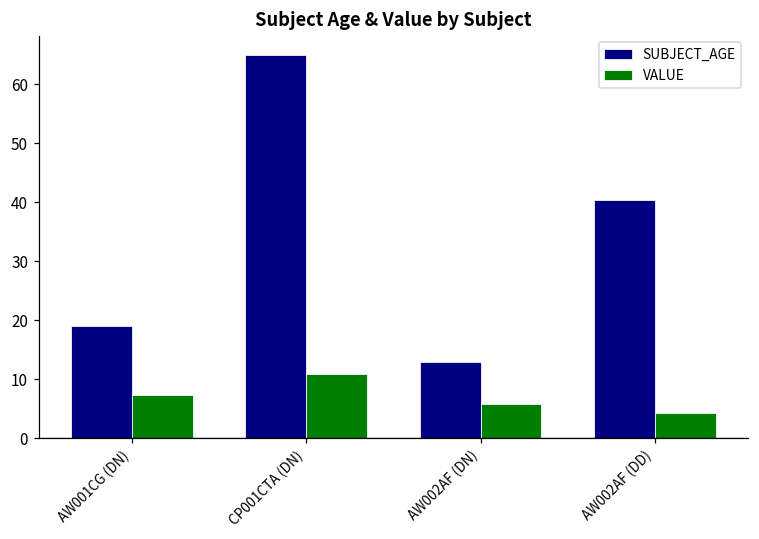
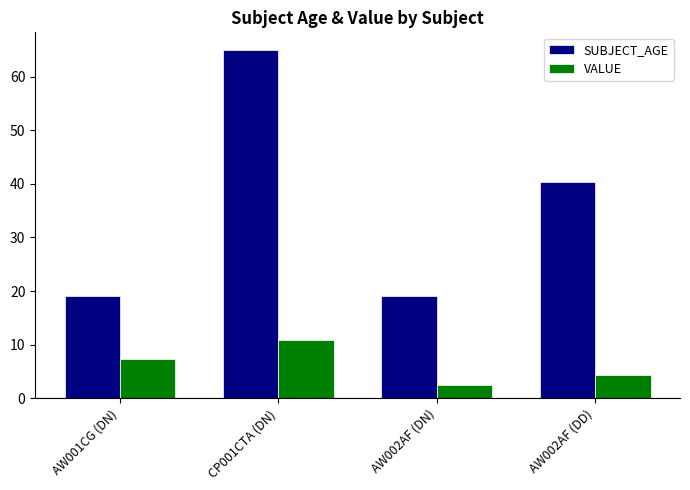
SUBJECT_AGE, AW002AF (DN): 13 -> 19
VALUE, AW002AF (DN): 6 -> 2
